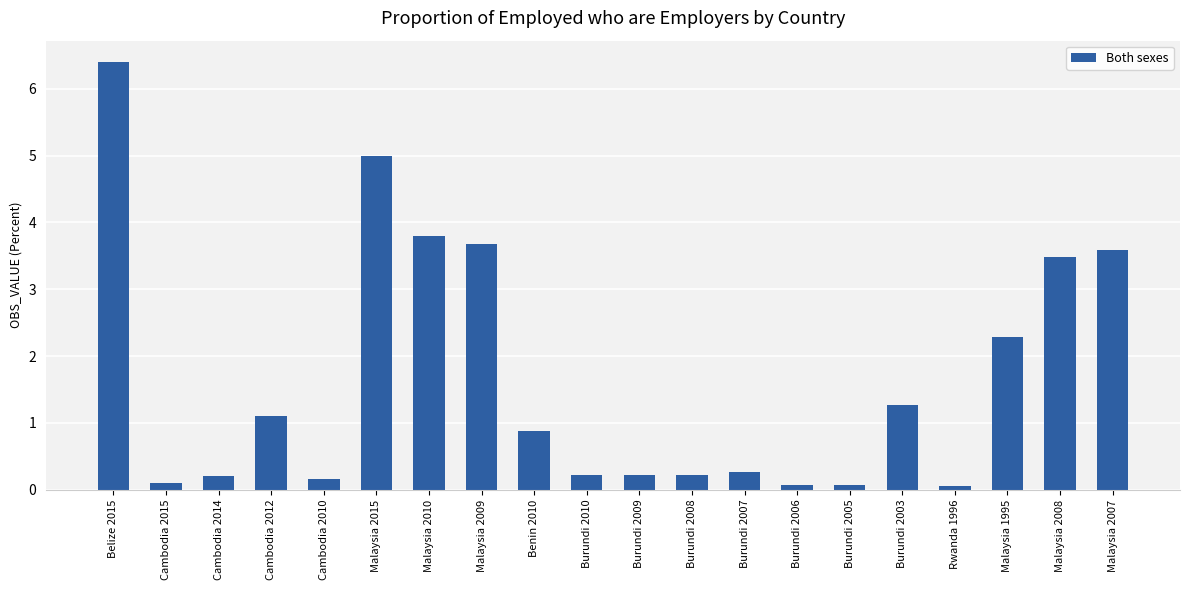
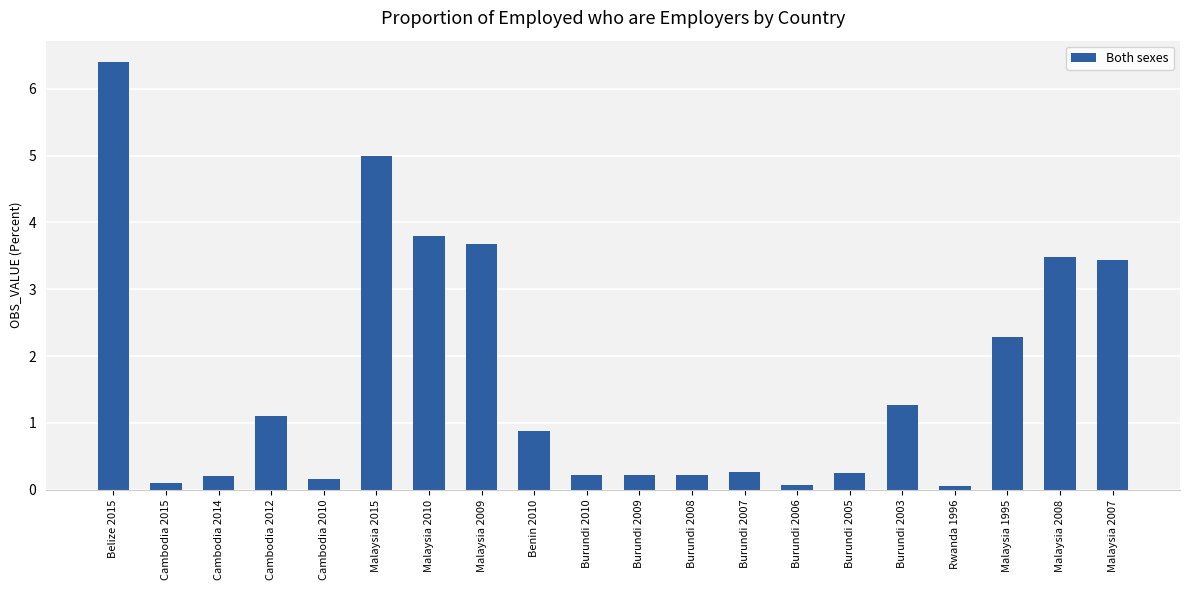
Burundi 2005: 0.1 -> 0.3
Malaysia 2007: 3.6 -> 3.4
